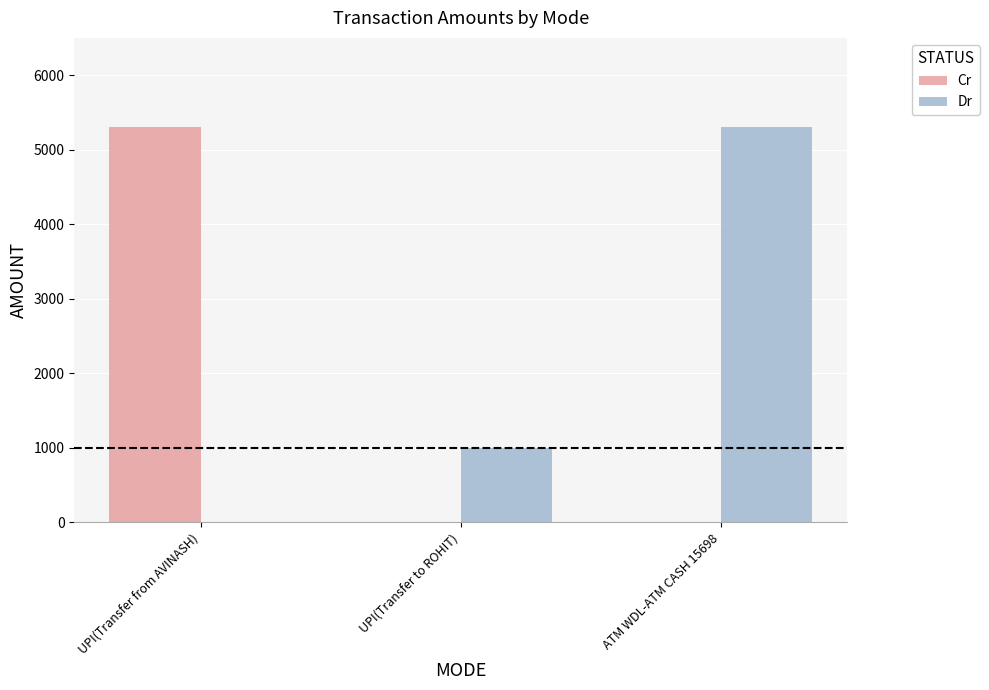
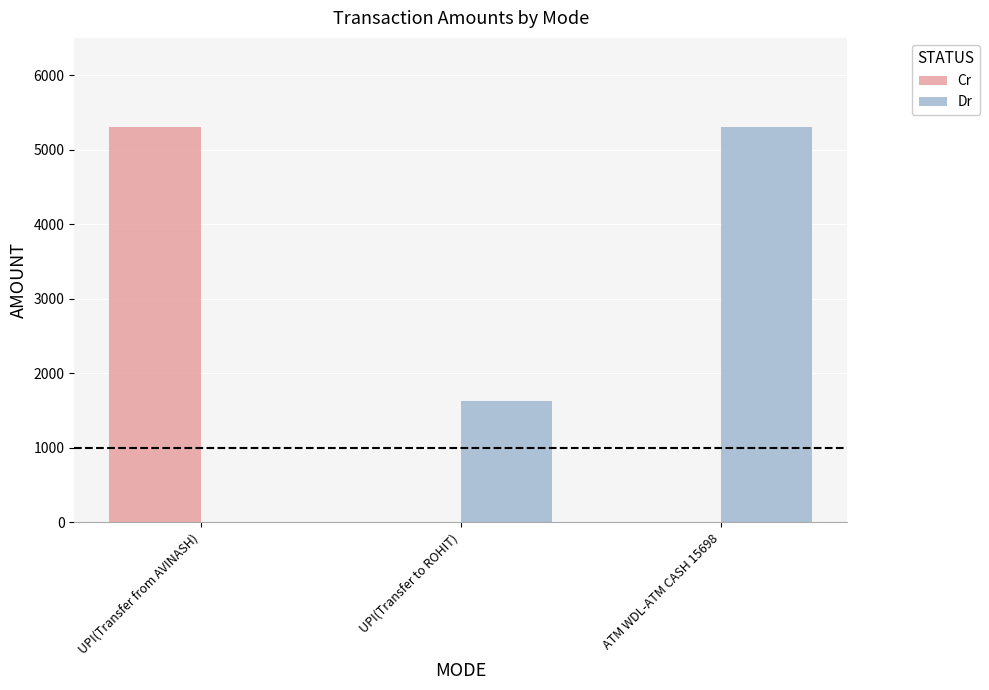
Dr, UPI(Transfer to ROHIT): 1000 -> 1600
